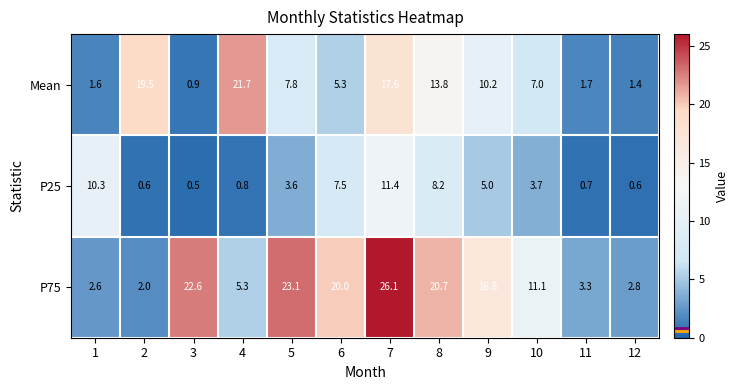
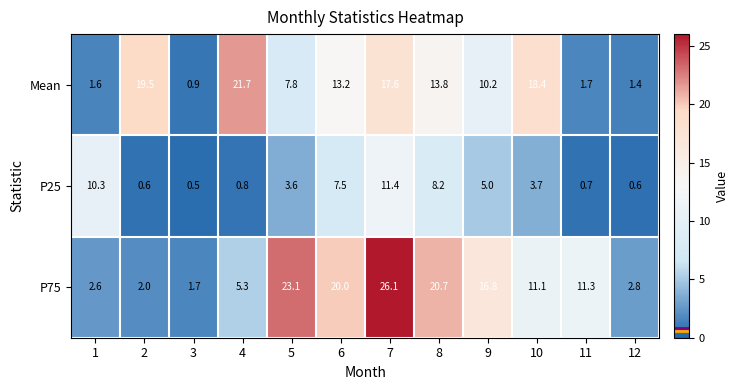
Mean, 6: 5.3 -> 13.2
Mean, 10: 7.0 -> 18.4
P75, 3: 22.6 -> 1.7
P75, 11: 3.3 -> 11.3
